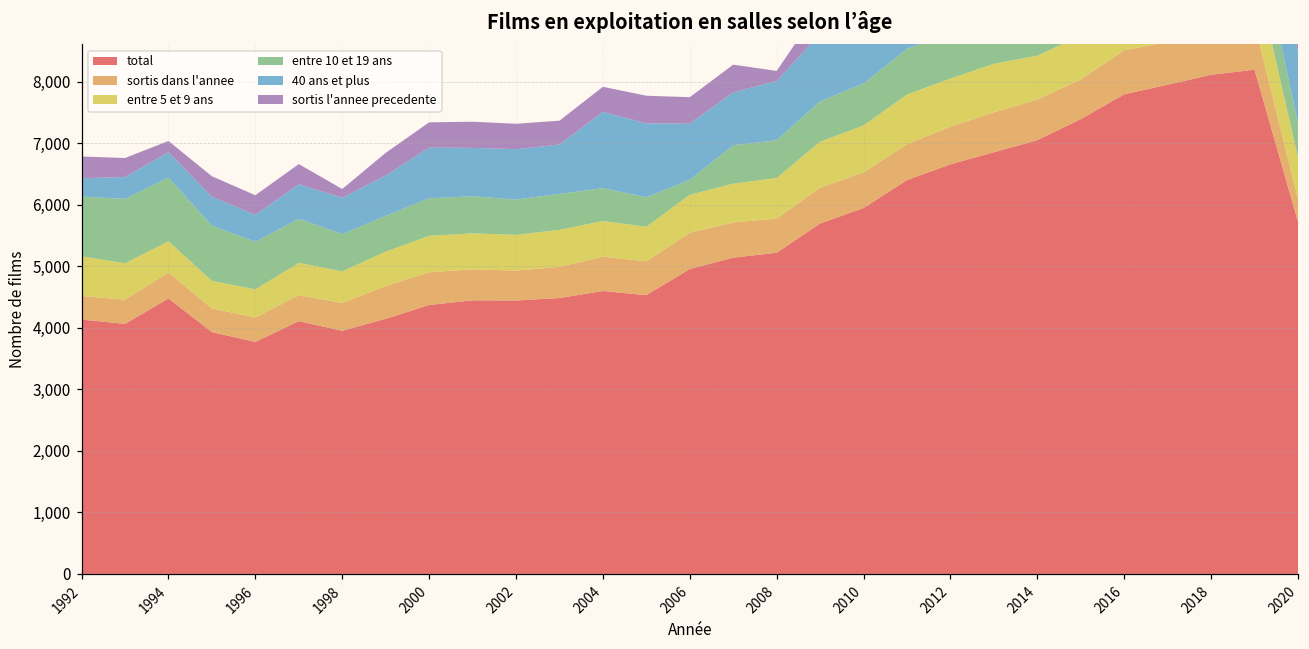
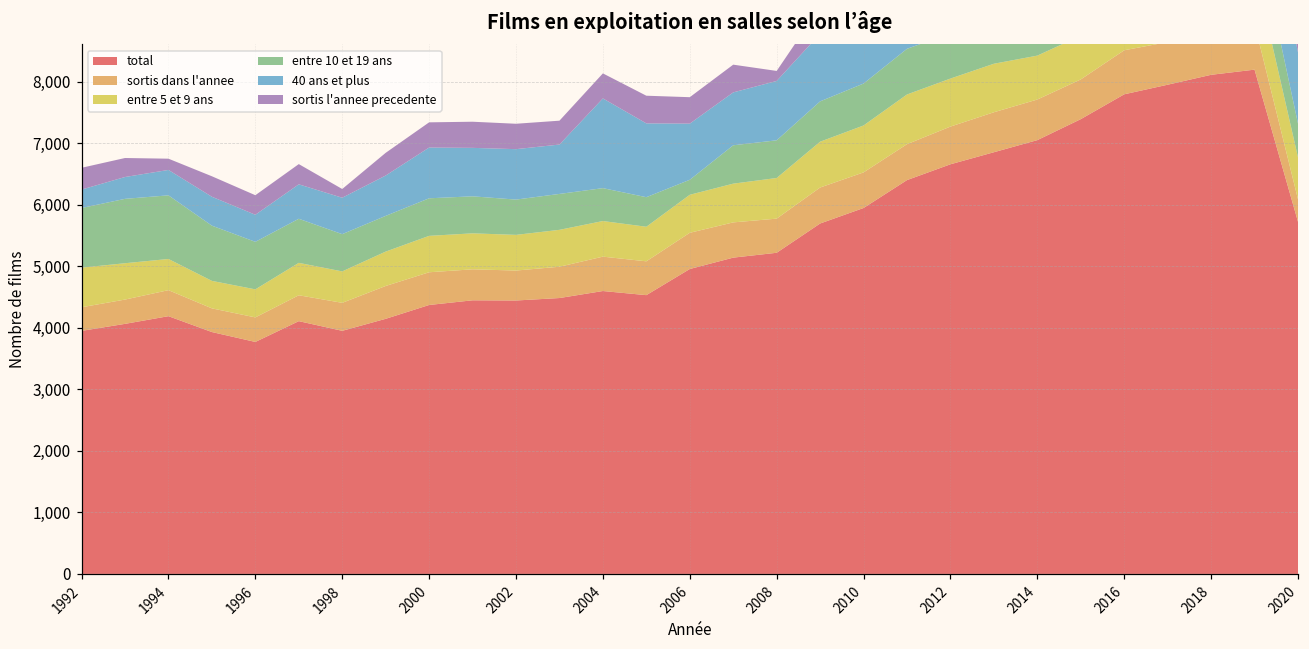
total, 1992: 4,100 -> 4,000
total, 1994: 4,500 -> 4,200
40 ans et plus, 2004: 1,200 -> 1,500
